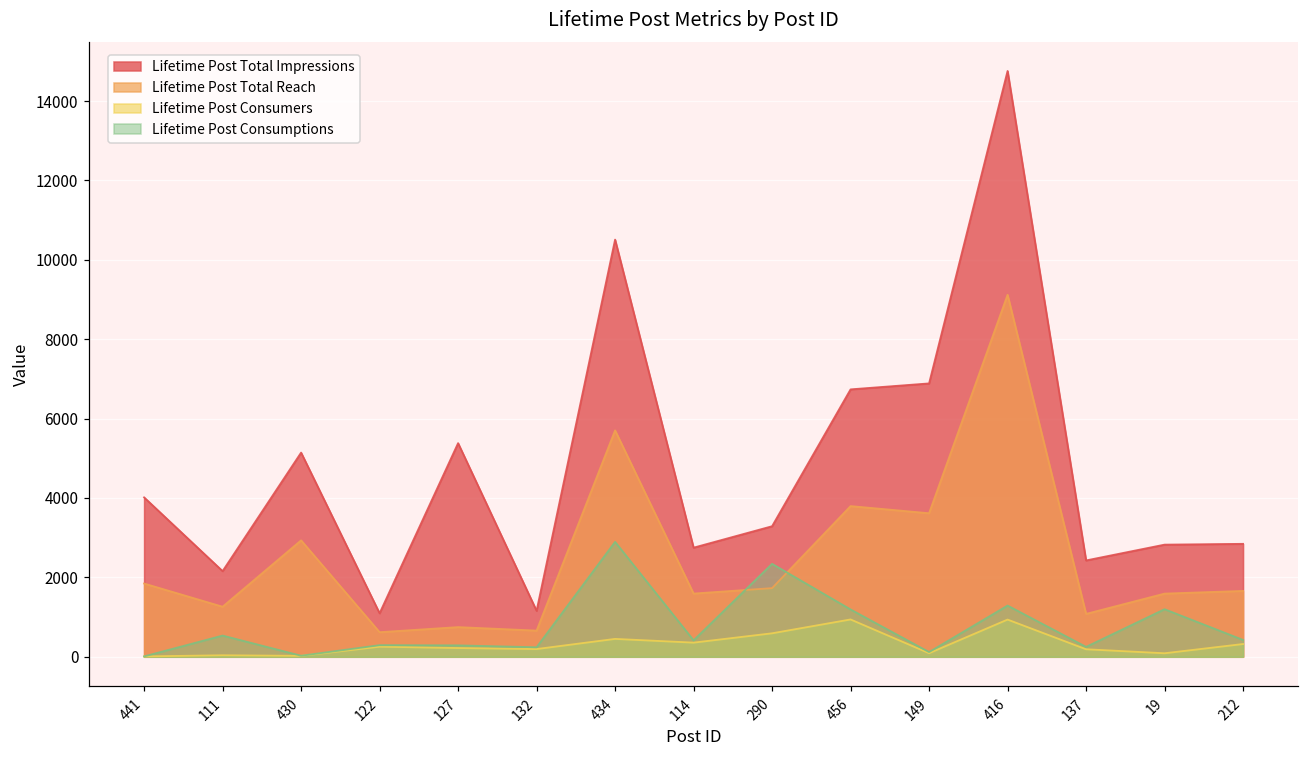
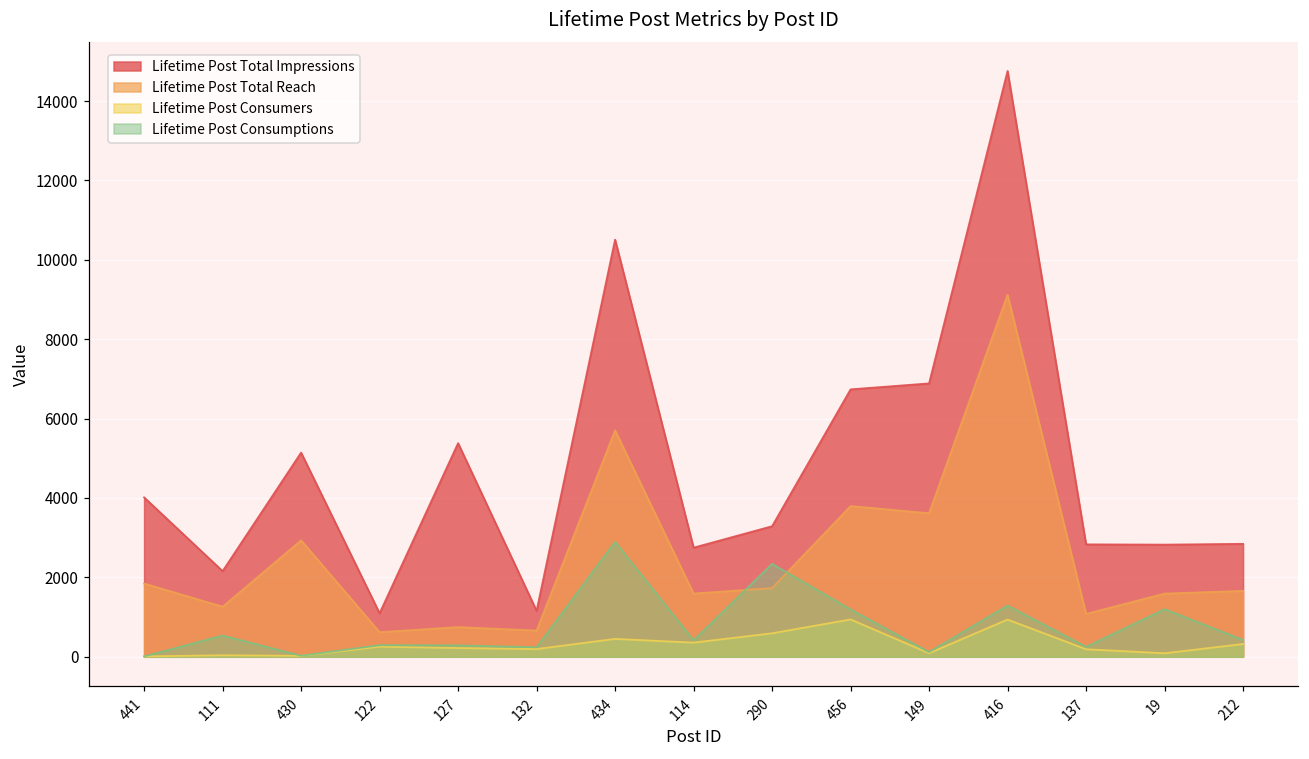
Lifetime Post Total Impressions, 137: 2400 -> 2800
